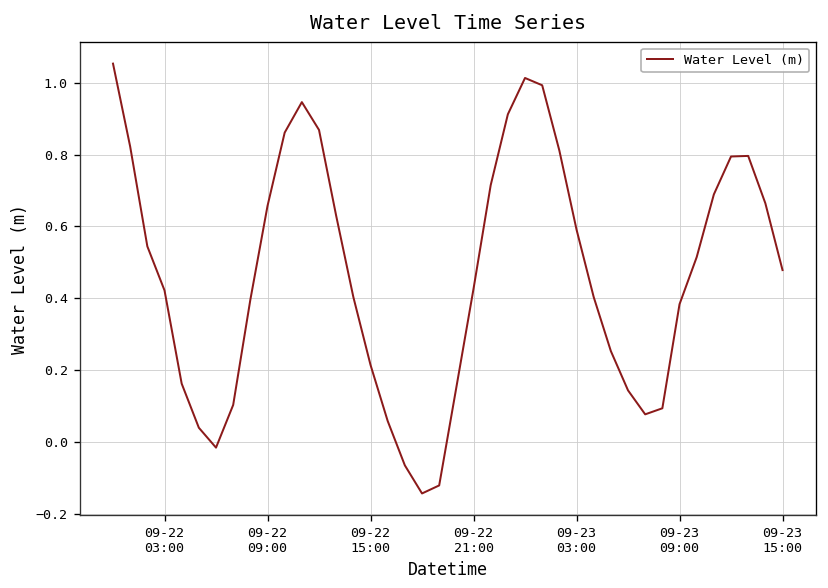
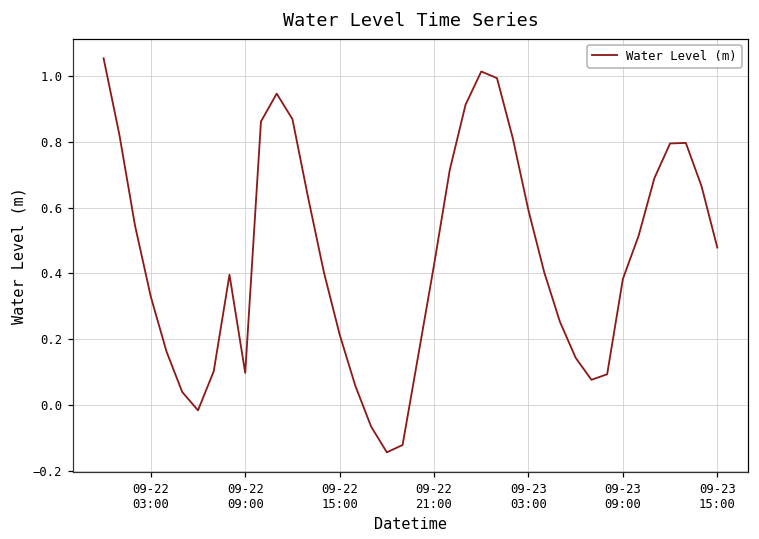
09-22 03:00: 0.42 -> 0.33
09-22 09:00: 0.66 -> 0.10
